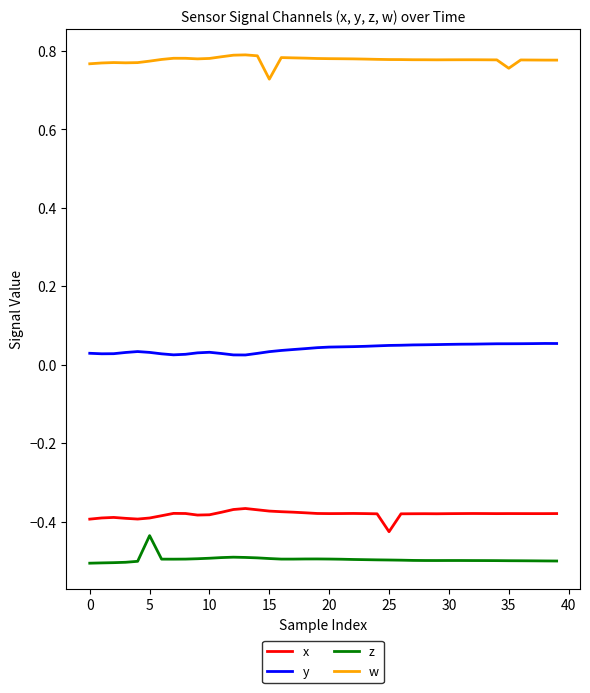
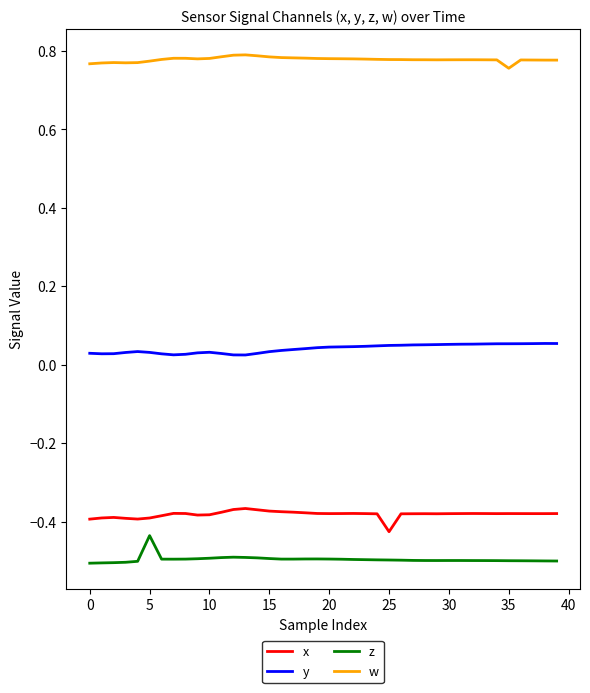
w, 15: 0.73 -> 0.78
